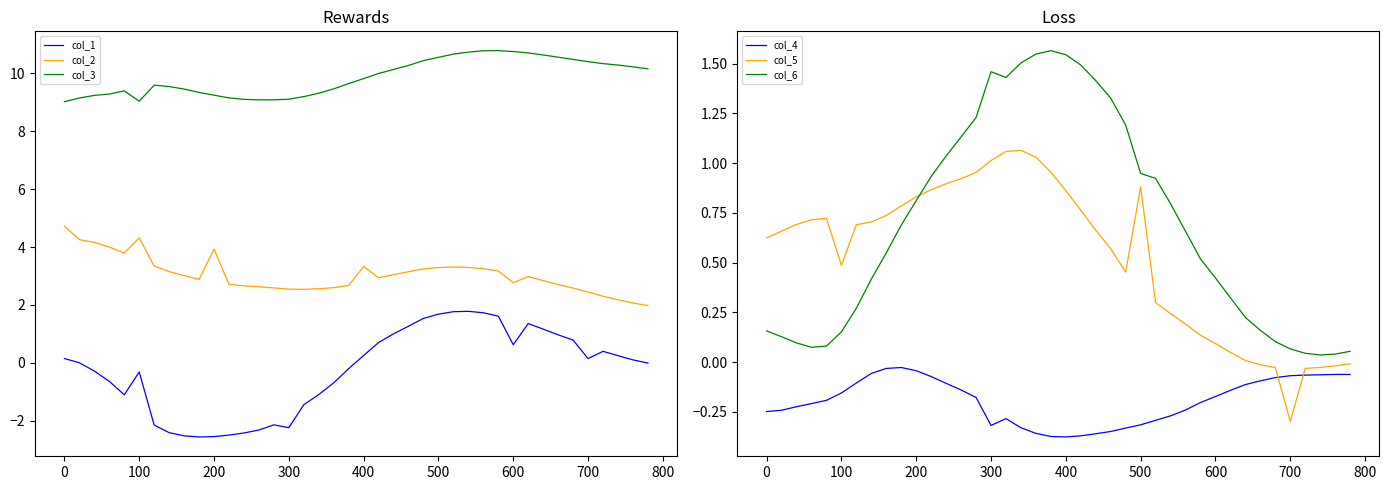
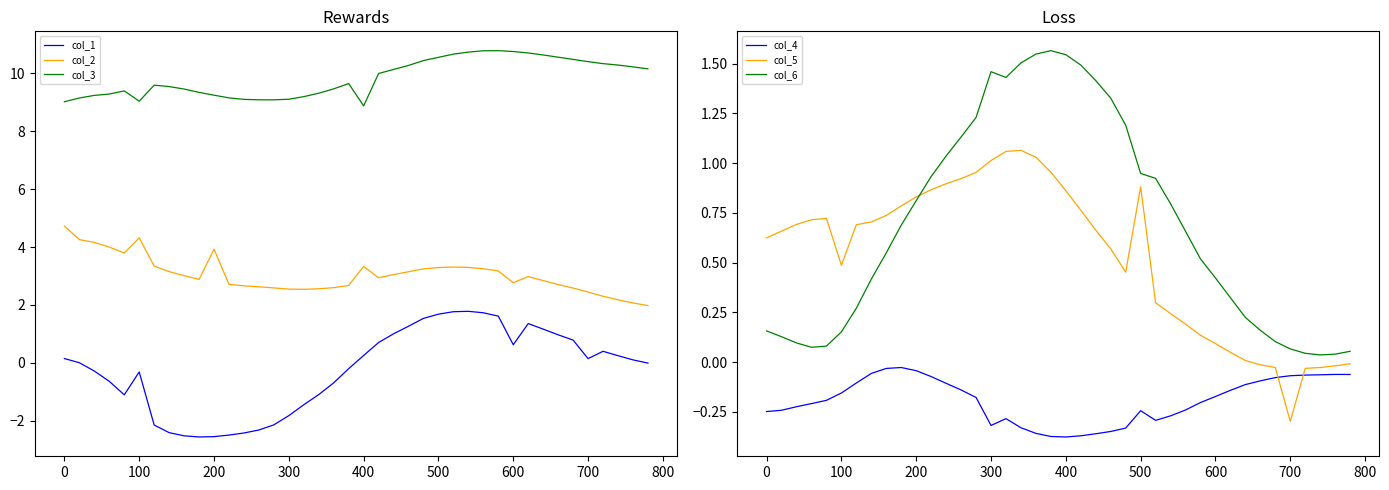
Rewards, col_1, 300: -2.2 -> -1.8
Rewards, col_3, 400: 9.8 -> 8.9
Loss, col_4, 500: -0.32 -> -0.24
